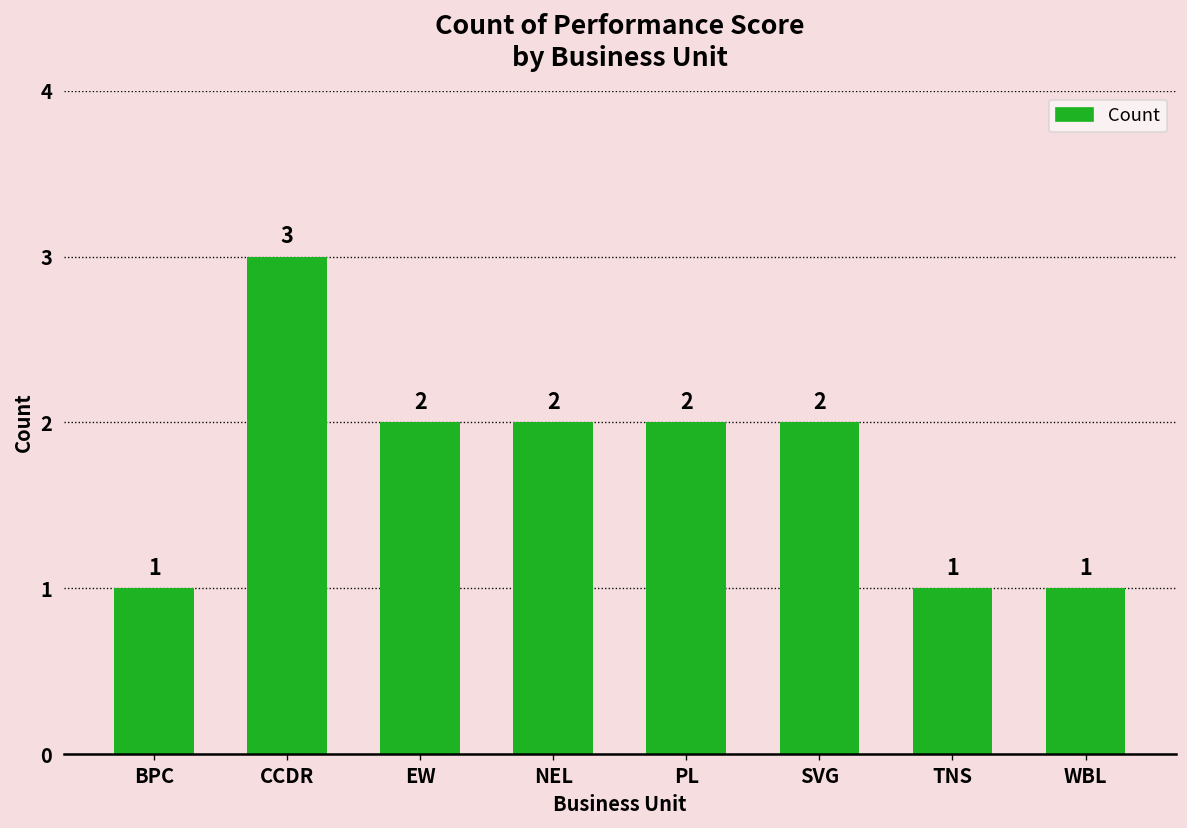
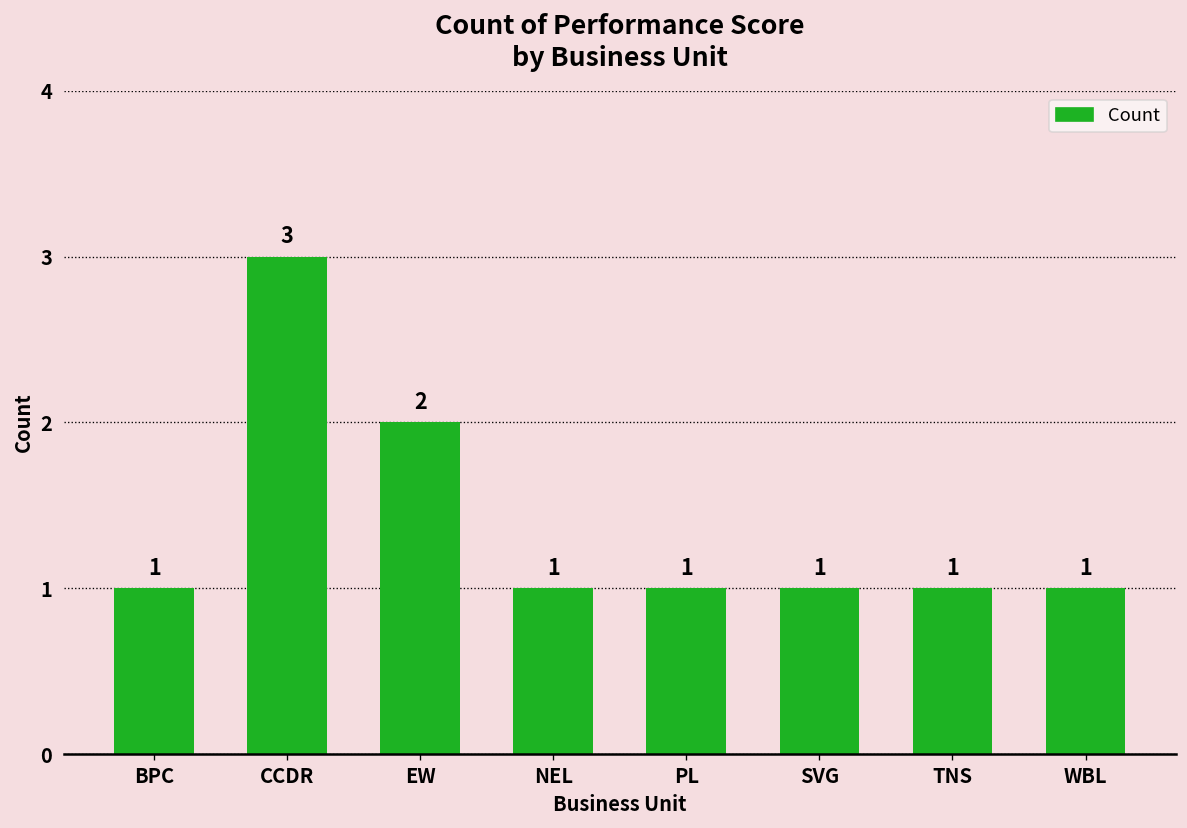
NEL: 2 -> 1
PL: 2 -> 1
SVG: 2 -> 1
